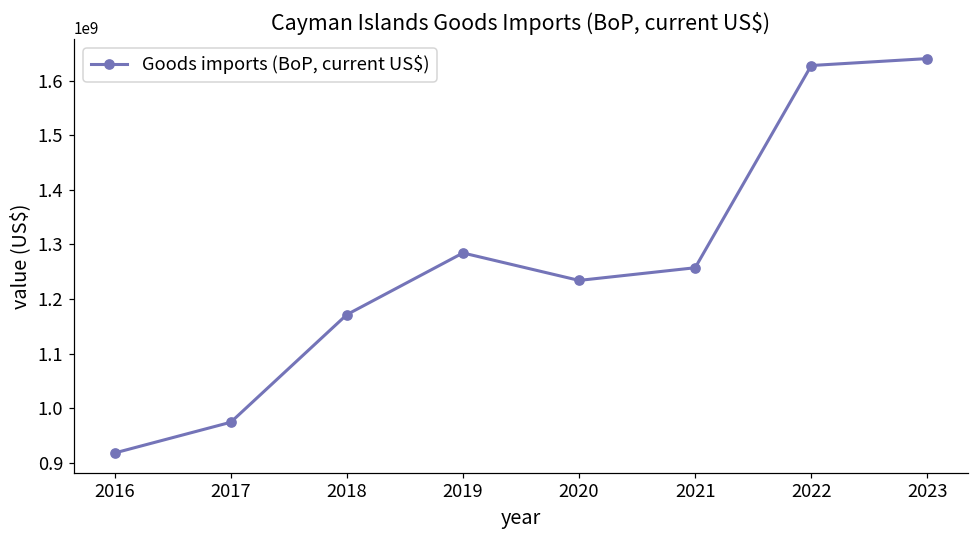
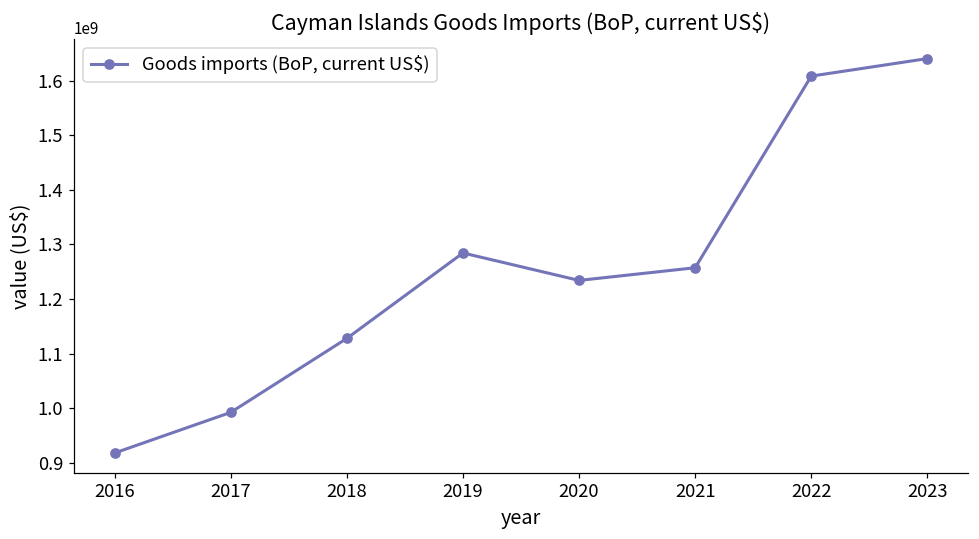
2017: 970000000 -> 990000000
2018: 1170000000 -> 1130000000
2022: 1630000000 -> 1610000000
